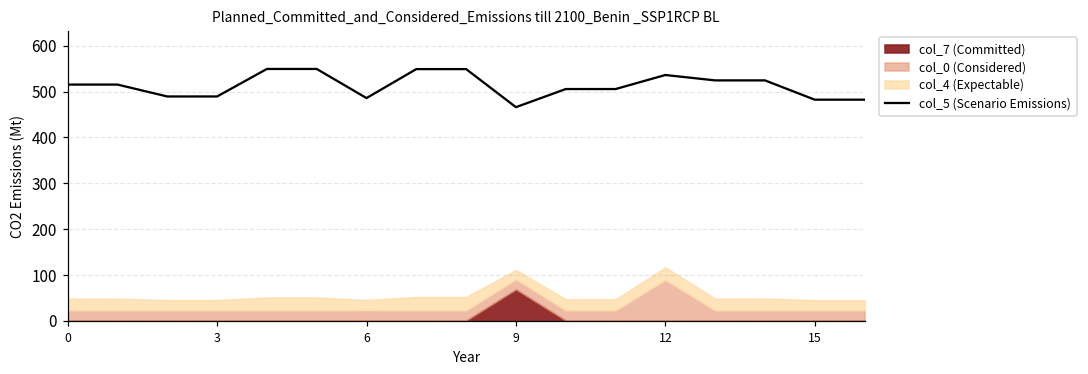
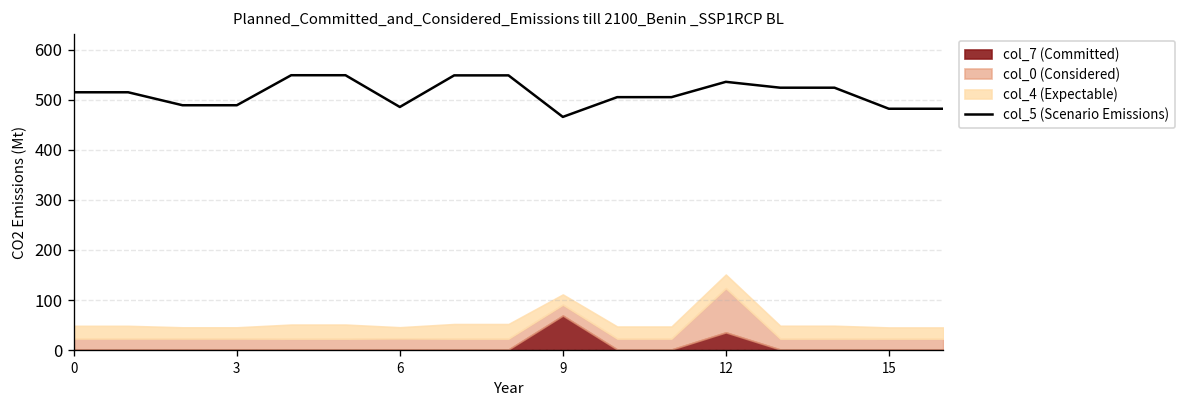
col_7 (Committed), 12: 0 -> 40
